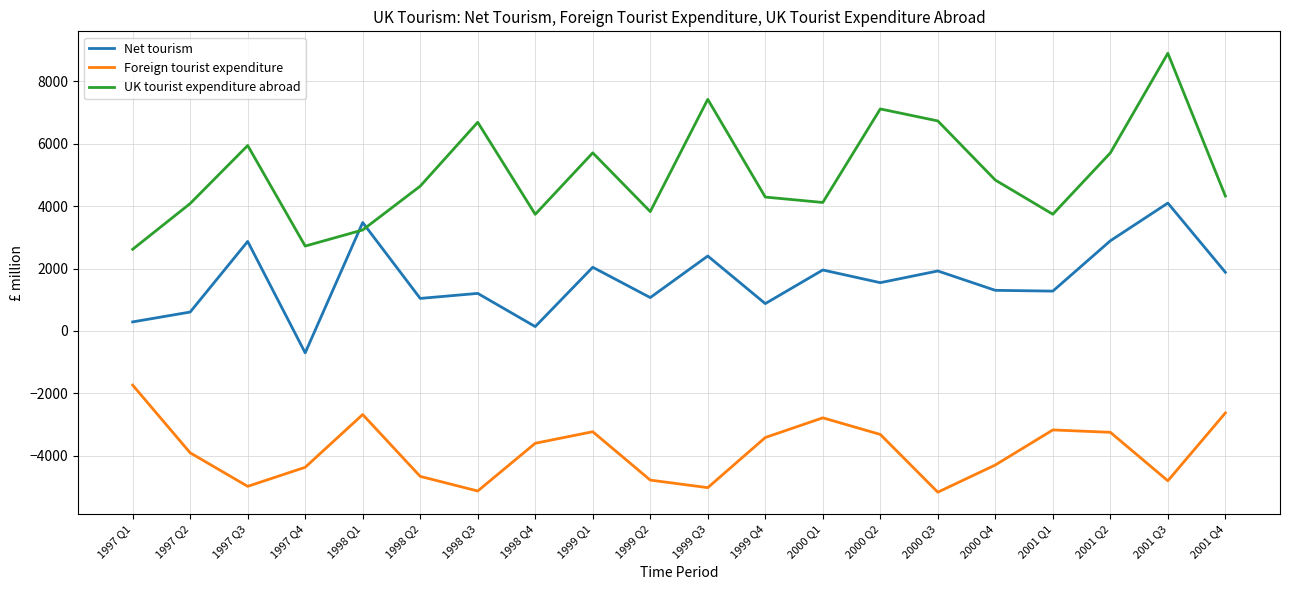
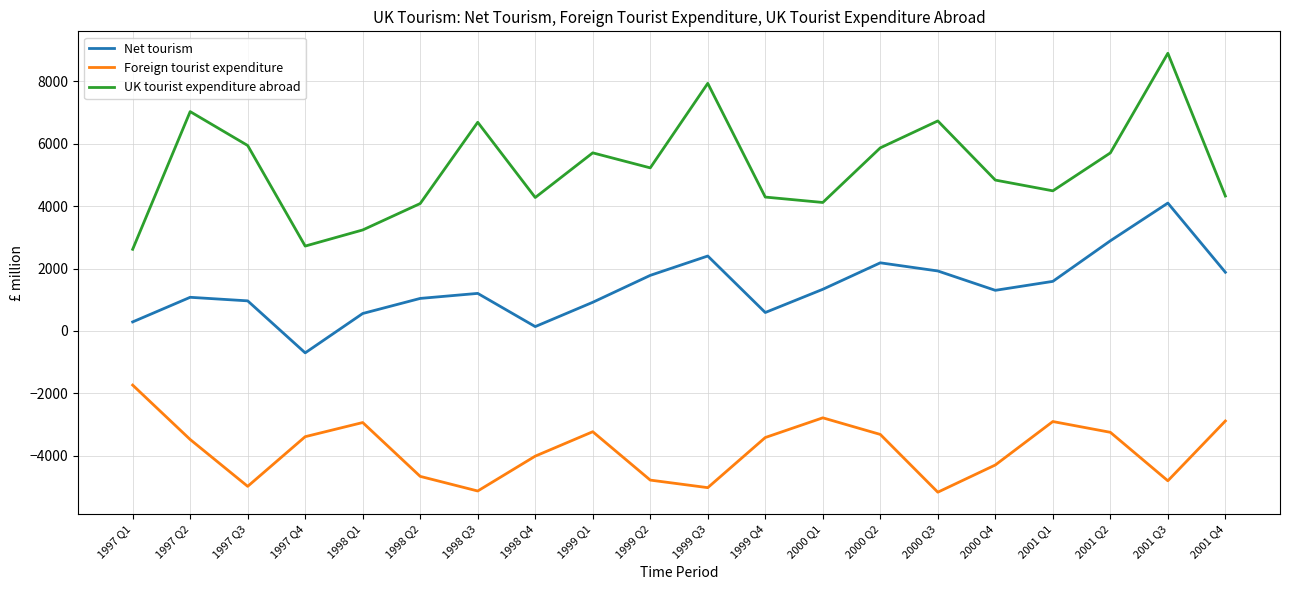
Net tourism, 1997 Q2: 600 -> 1100
Foreign tourist expenditure, 1997 Q2: -3900 -> -3500
UK tourist expenditure abroad, 1997 Q2: 4100 -> 7000
Net tourism, 1997 Q3: 2900 -> 1000
Foreign tourist expenditure, 1997 Q4: -4400 -> -3400
Net tourism, 1998 Q1: 3500 -> 600
Foreign tourist expenditure, 1998 Q1: -2700 -> -2900
UK tourist expenditure abroad, 1998 Q2: 4600 -> 4100
Foreign tourist expenditure, 1998 Q4: -3600 -> -4000
UK tourist expenditure abroad, 1998 Q4: 3700 -> 4300
Net tourism, 1999 Q1: 2000 -> 900
Net tourism, 1999 Q2: 1100 -> 1800
UK tourist expenditure abroad, 1999 Q2: 3800 -> 5200
UK tourist expenditure abroad, 1999 Q3: 7400 -> 7900
Net tourism, 1999 Q4: 900 -> 600
Net tourism, 2000 Q1: 2000 -> 1300
Net tourism, 2000 Q2: 1500 -> 2200
UK tourist expenditure abroad, 2000 Q2: 7100 -> 5900
Net tourism, 2001 Q1: 1300 -> 1600
Foreign tourist expenditure, 2001 Q1: -3200 -> -2900
UK tourist expenditure abroad, 2001 Q1: 3700 -> 4500
Foreign tourist expenditure, 2001 Q4: -2600 -> -2900
